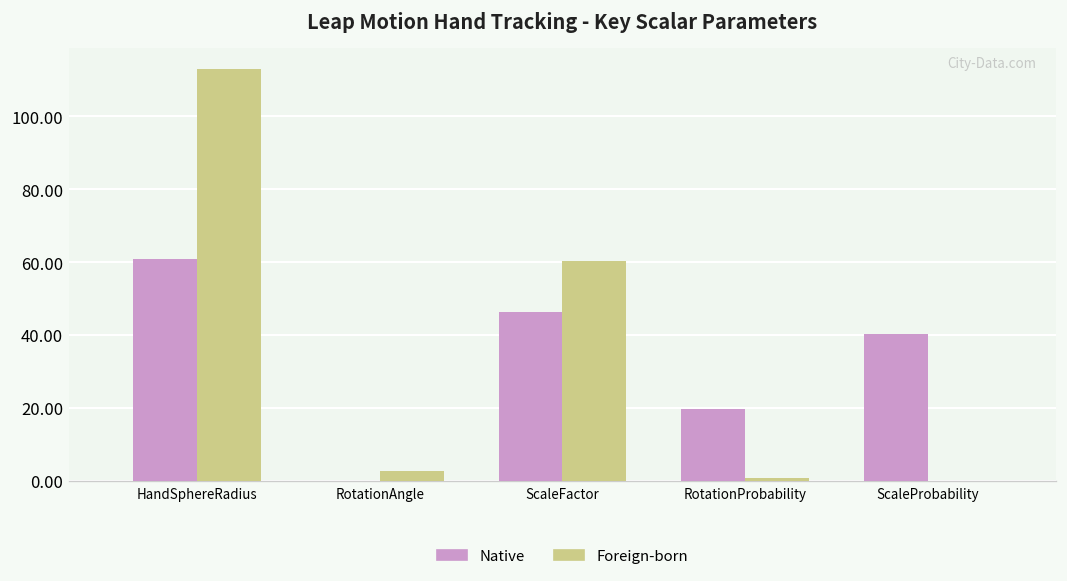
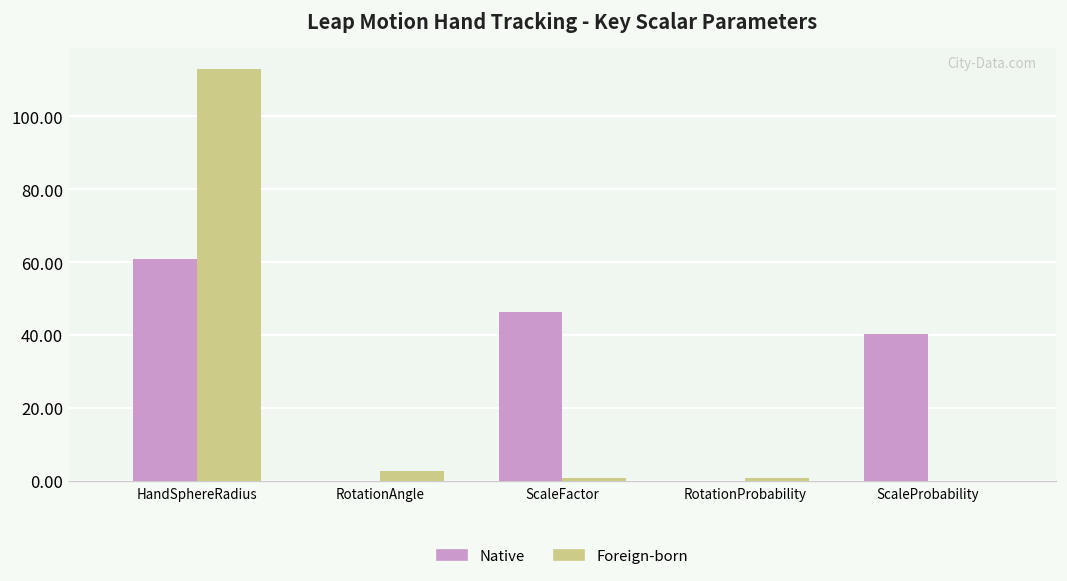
Foreign-born, ScaleFactor: 60 -> 1
Native, RotationProbability: 20 -> 0
